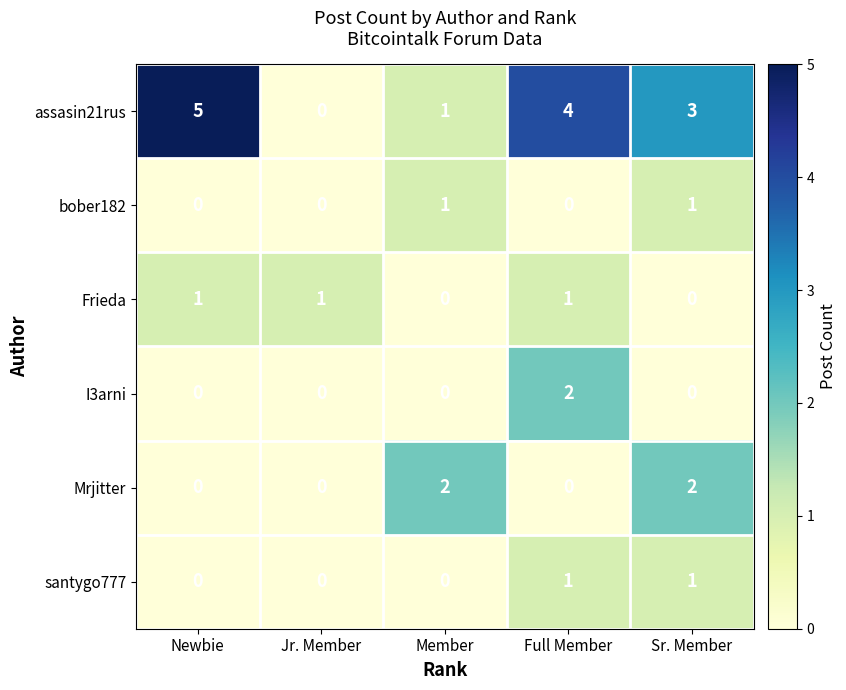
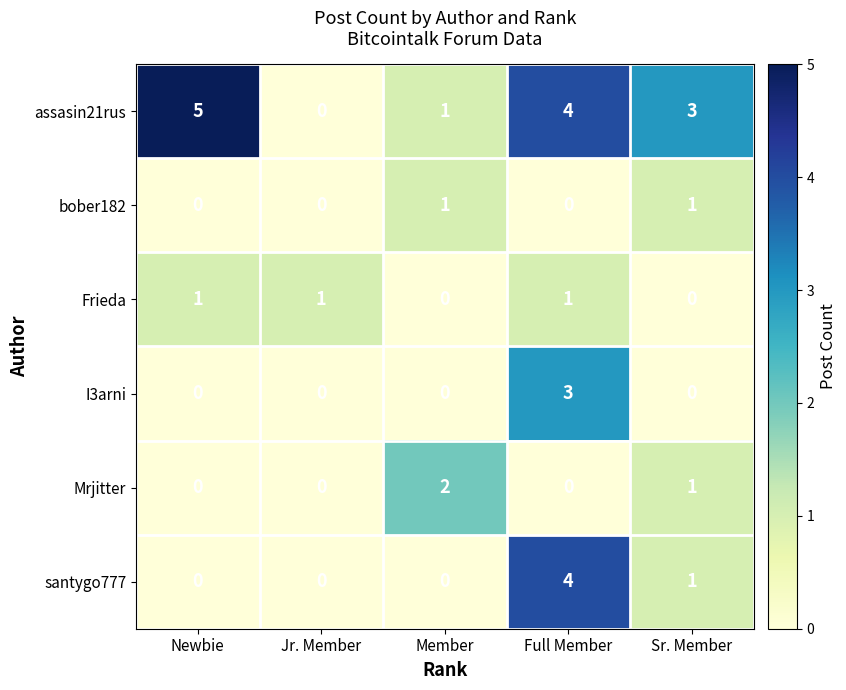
I3arni, Full Member: 2 -> 3
Mrjitter, Sr. Member: 2 -> 1
santygo777, Full Member: 1 -> 4
